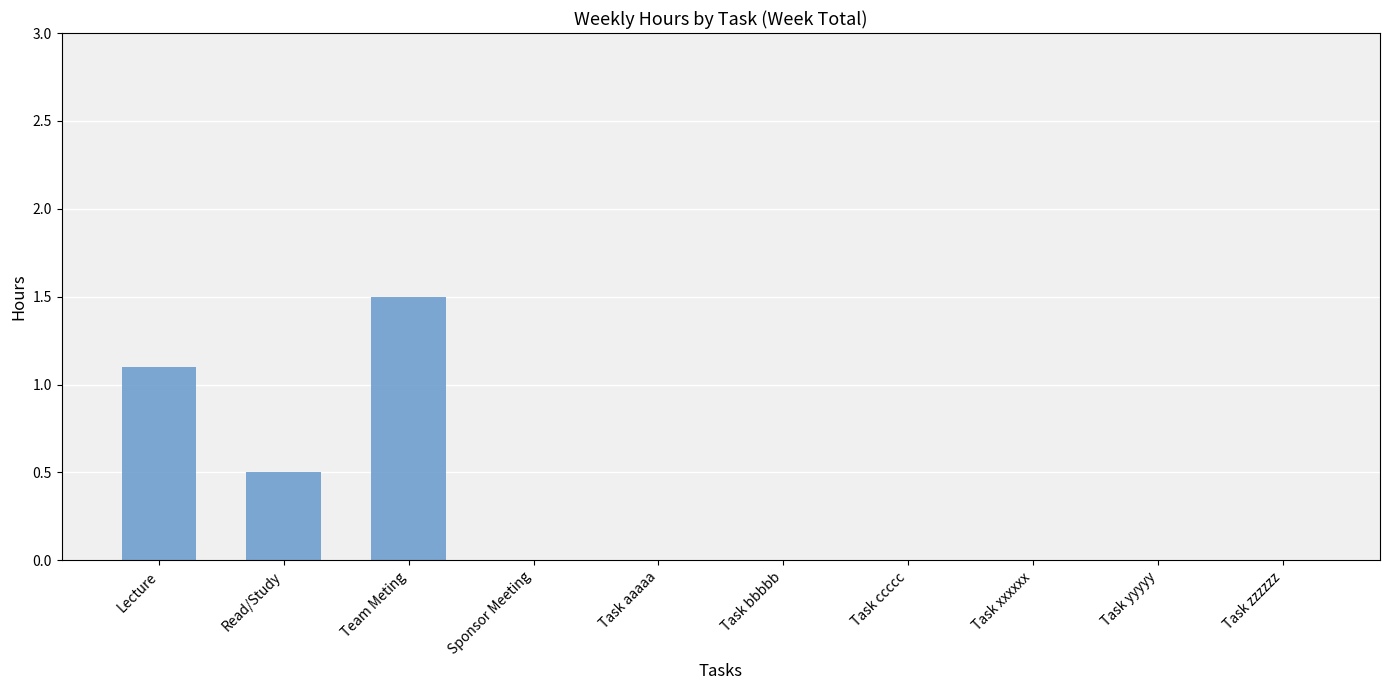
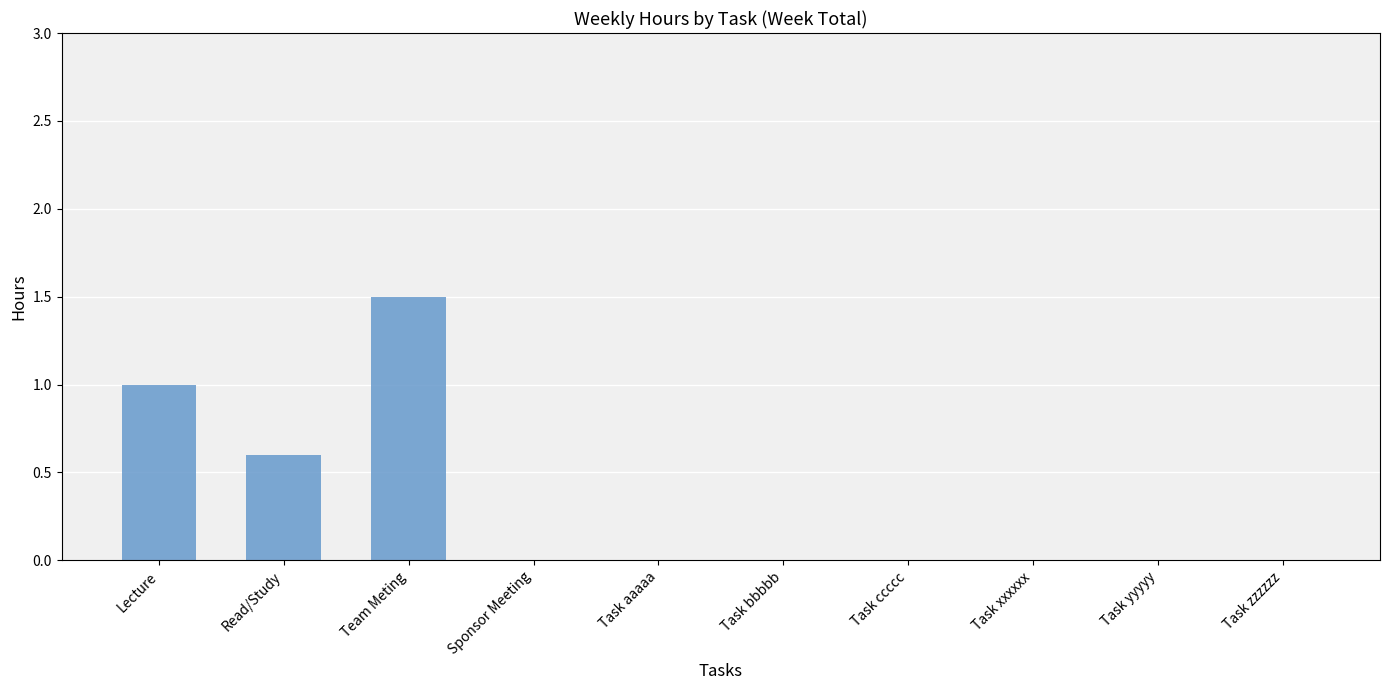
Lecture: 1.1 -> 1.0
Read/Study: 0.5 -> 0.6
